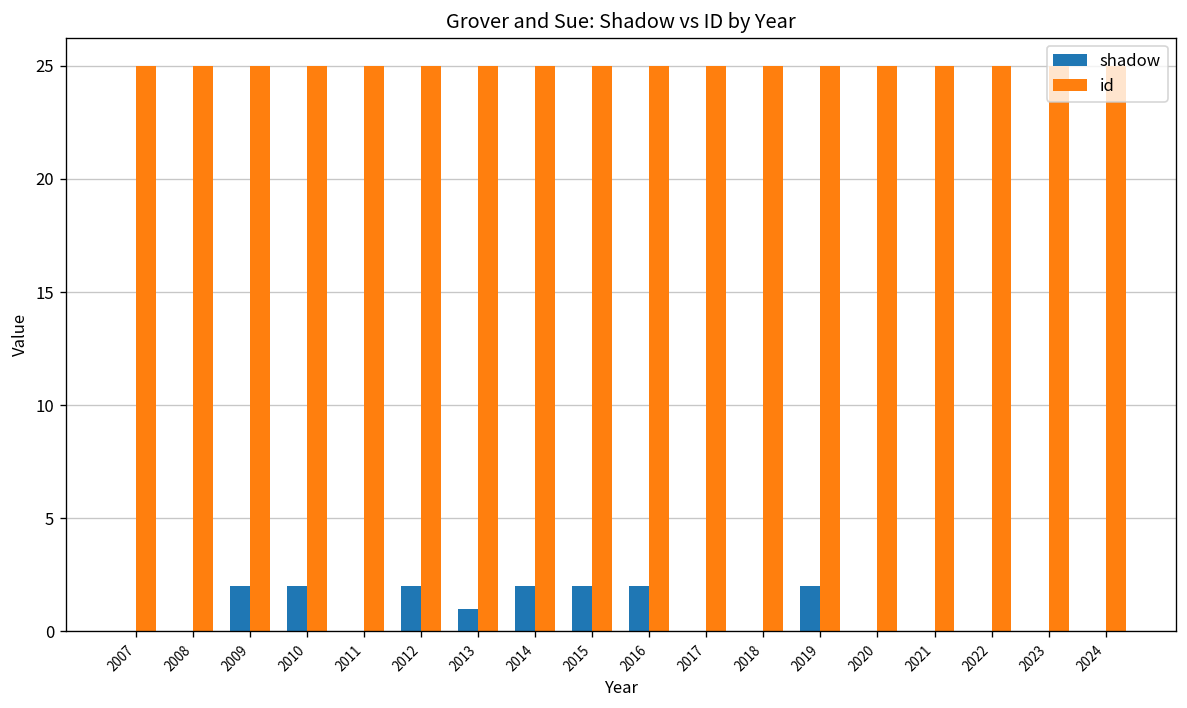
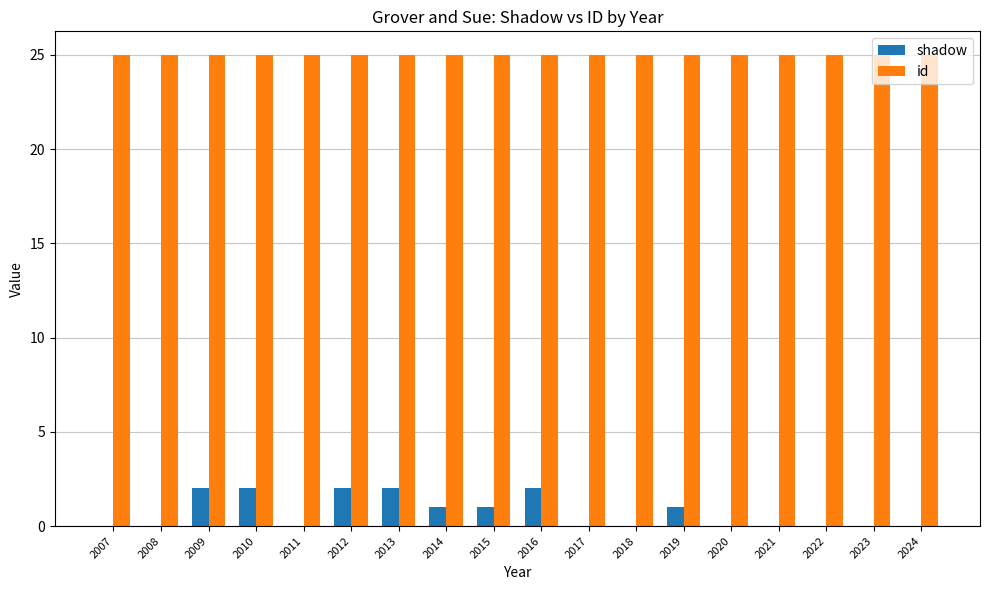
shadow, 2013: 1 -> 2
shadow, 2014: 2 -> 1
shadow, 2015: 2 -> 1
shadow, 2019: 2 -> 1
